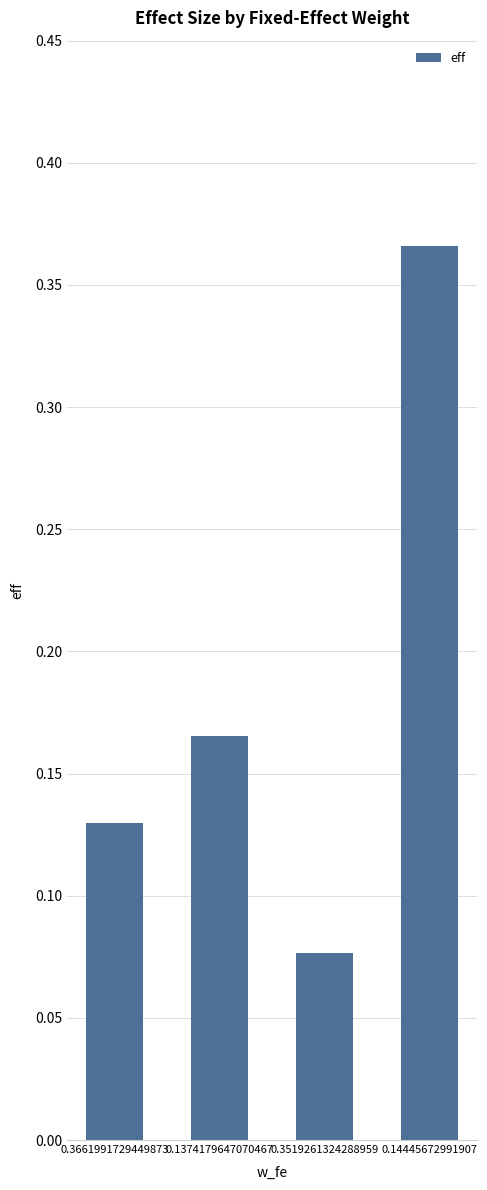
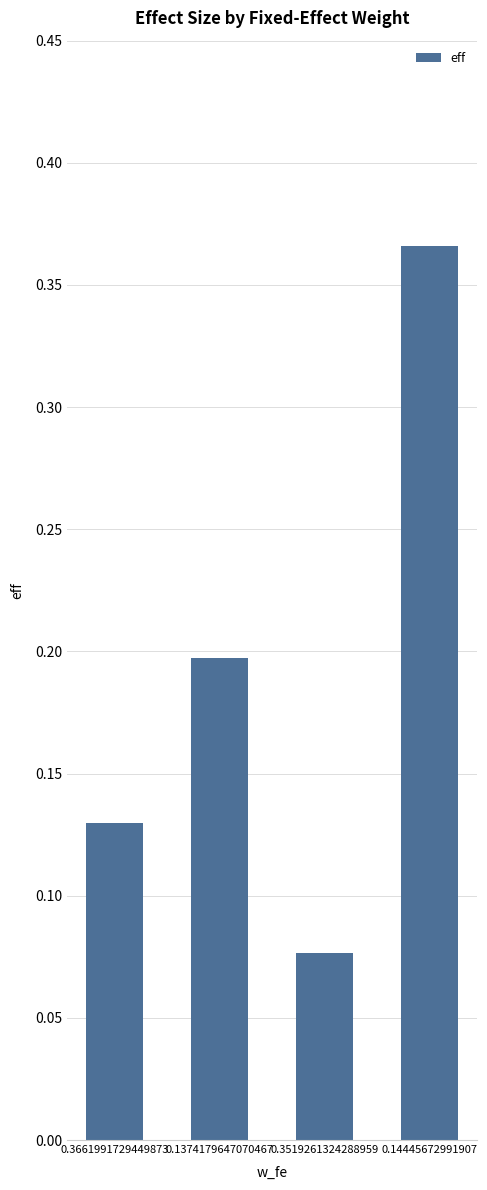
0.1374179647070467: 0.165 -> 0.197
